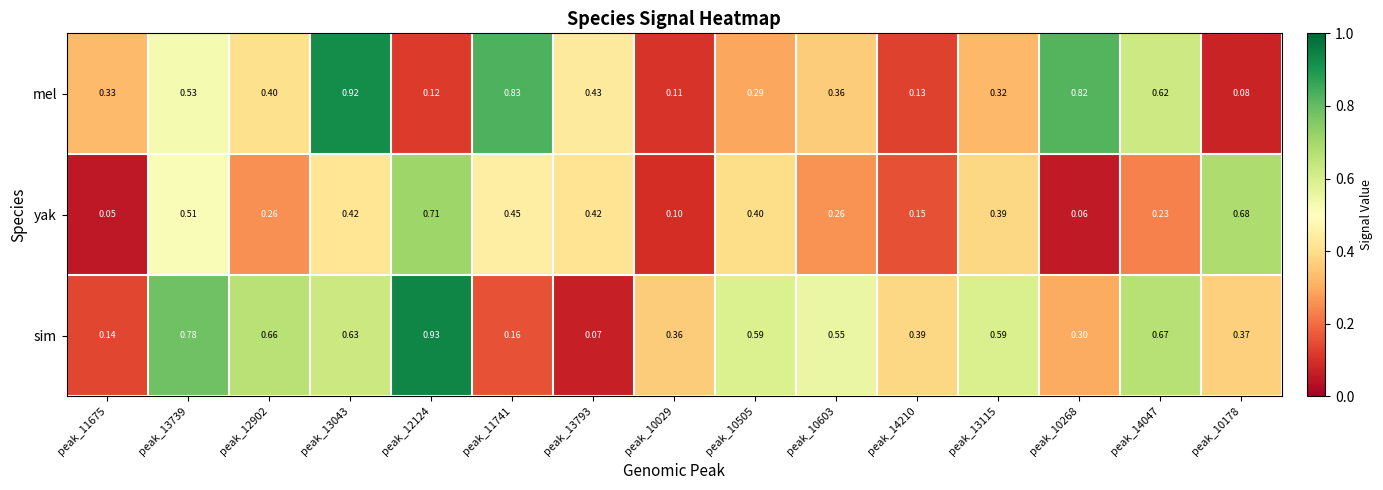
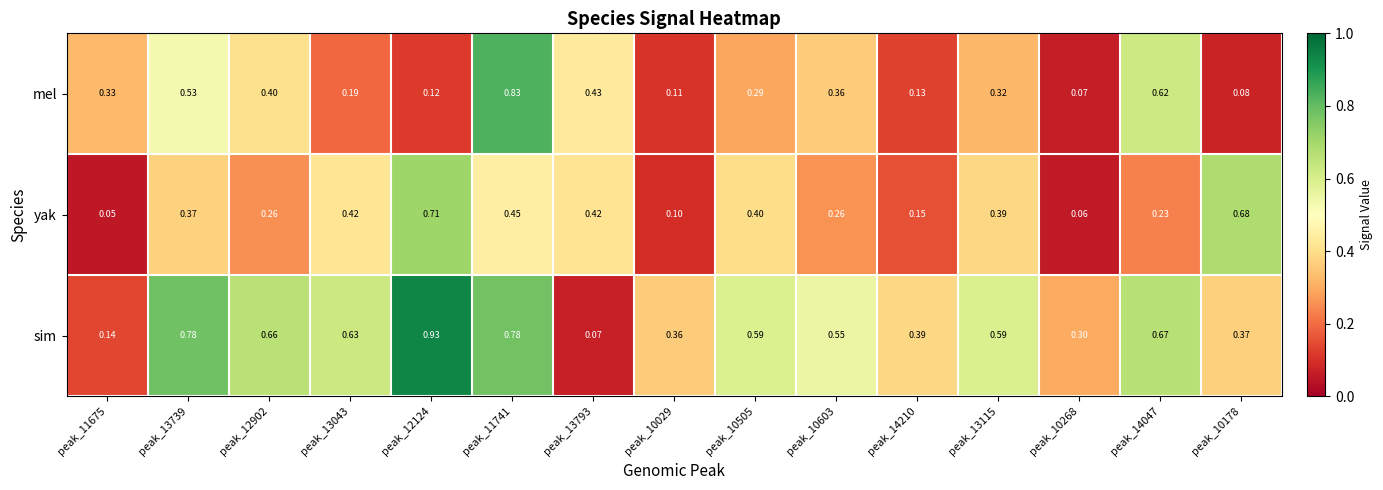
mel, peak_13043: 0.92 -> 0.19
mel, peak_10268: 0.82 -> 0.07
yak, peak_13739: 0.51 -> 0.37
sim, peak_11741: 0.16 -> 0.78
